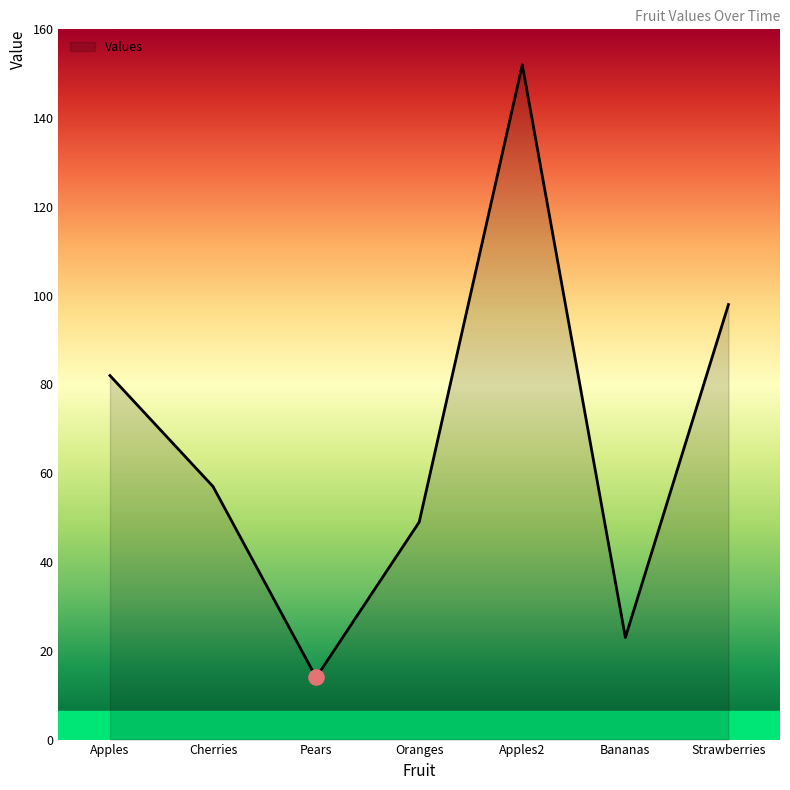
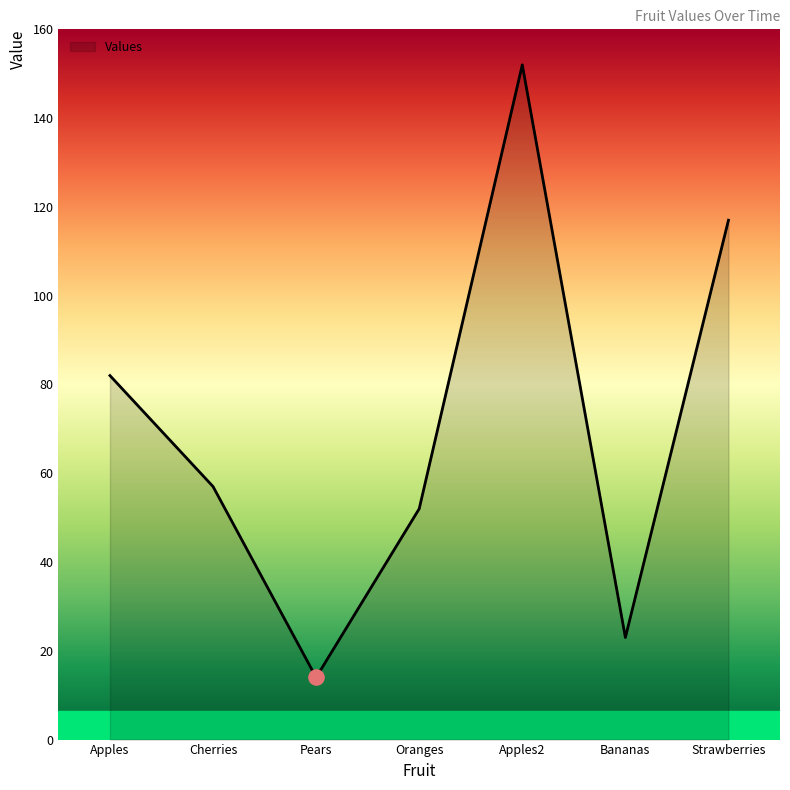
Values, Oranges: 49 -> 52
Values, Strawberries: 98 -> 117
